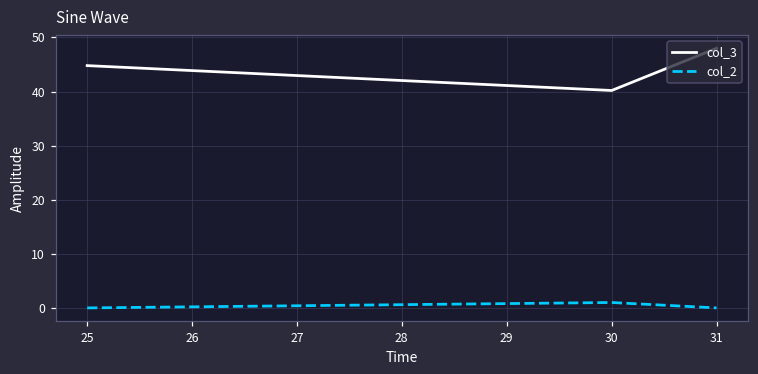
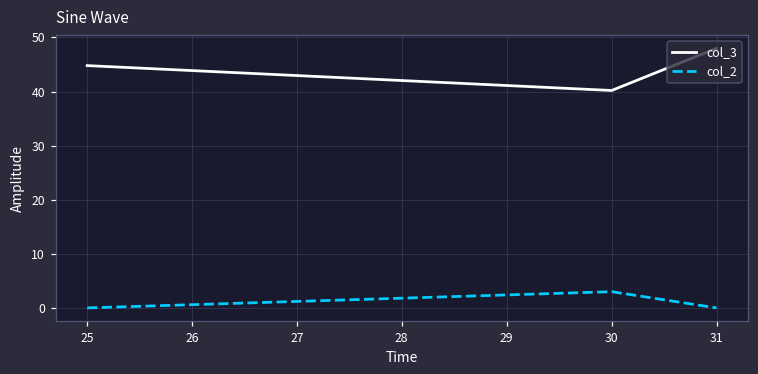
col_2, 30: 1 -> 3
